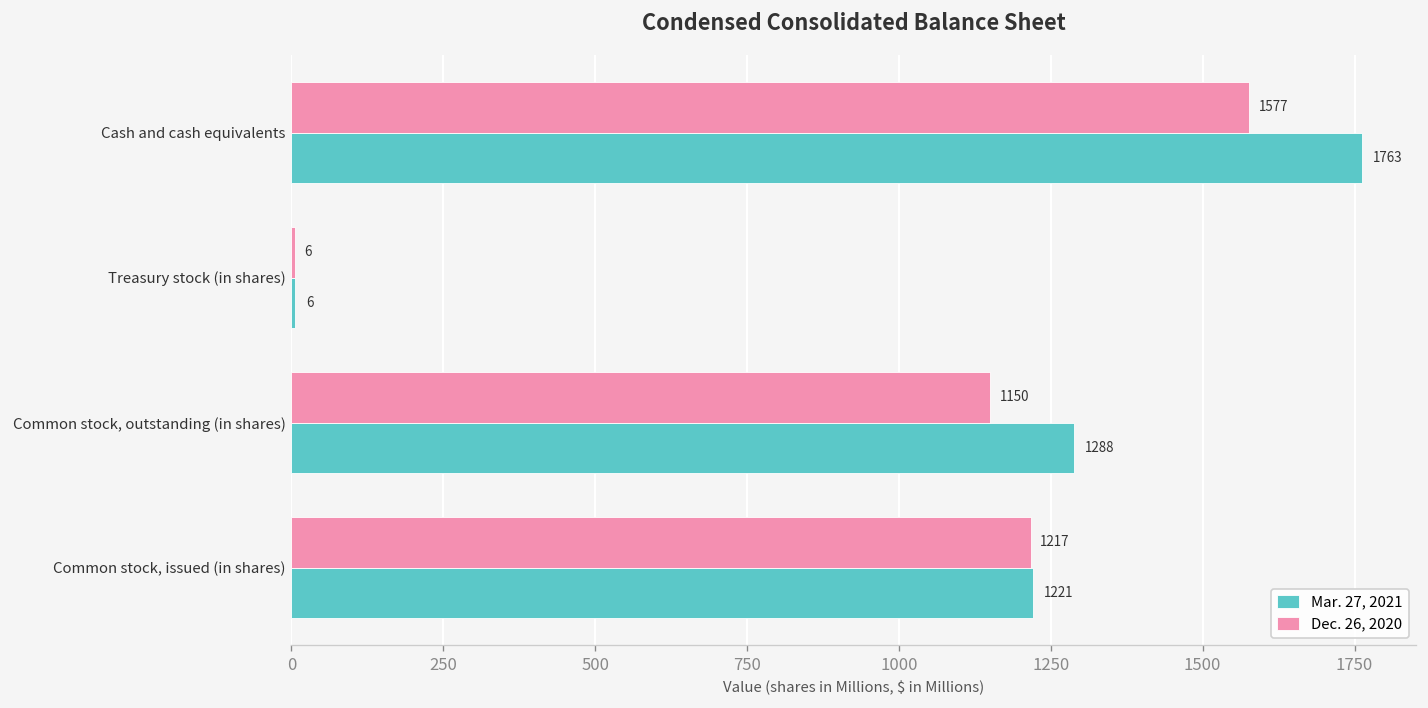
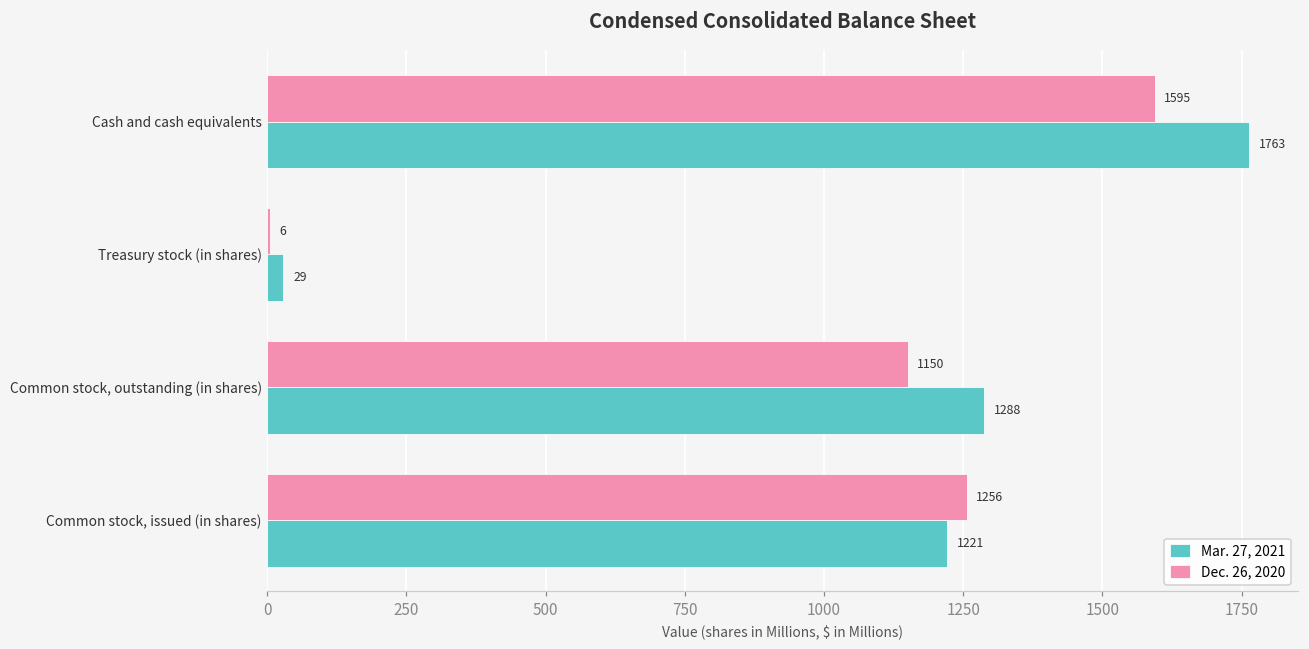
Dec. 26, 2020, Cash and cash equivalents: 1577 -> 1595
Mar. 27, 2021, Treasury stock (in shares): 6 -> 29
Dec. 26, 2020, Common stock, issued (in shares): 1217 -> 1256
